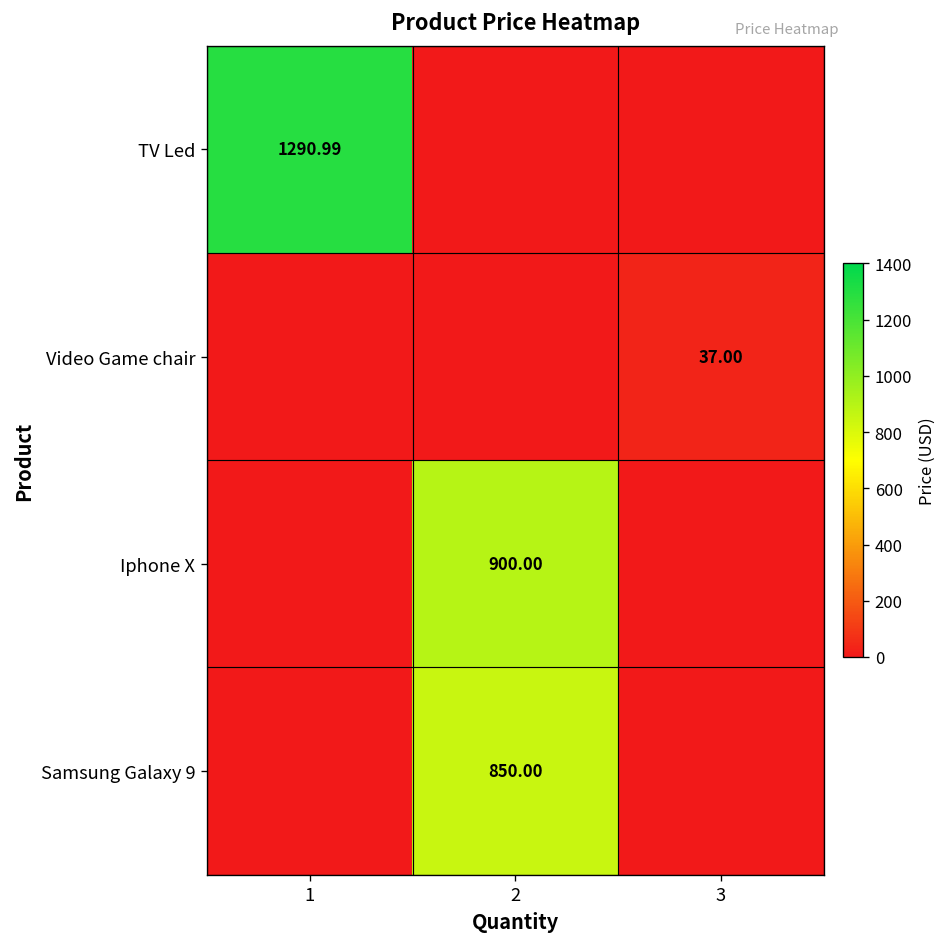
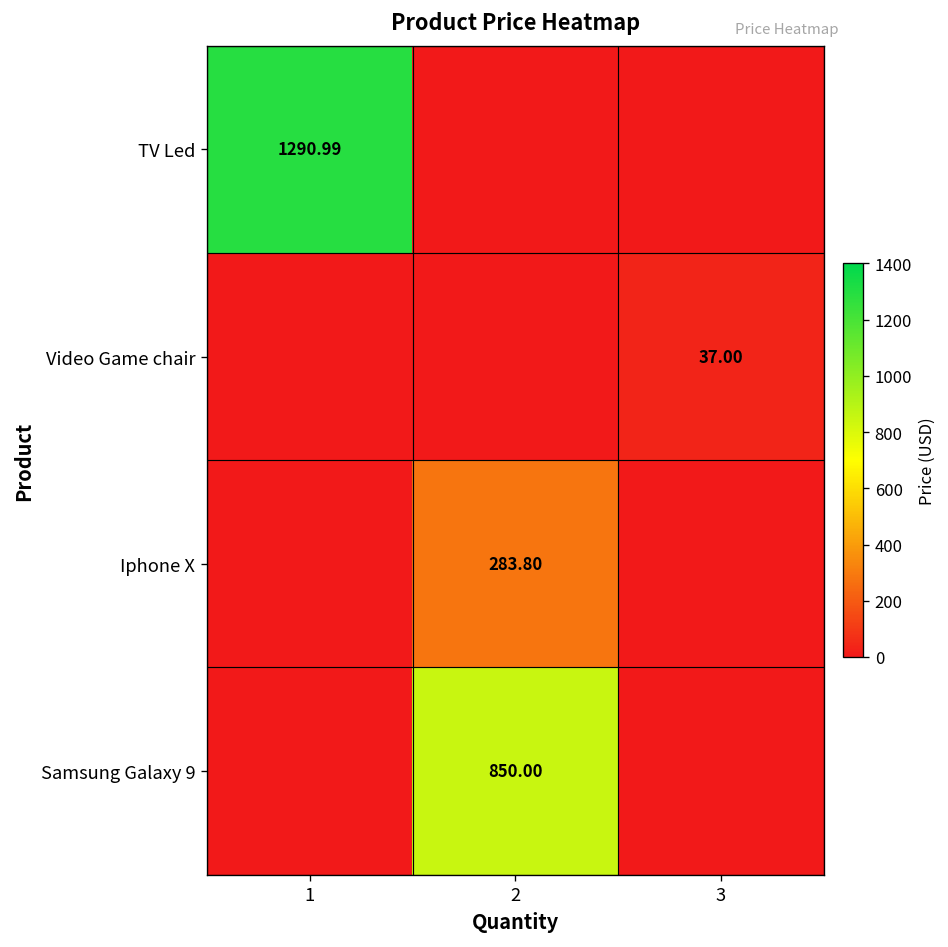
Iphone X, 2: 900.00 -> 283.80
